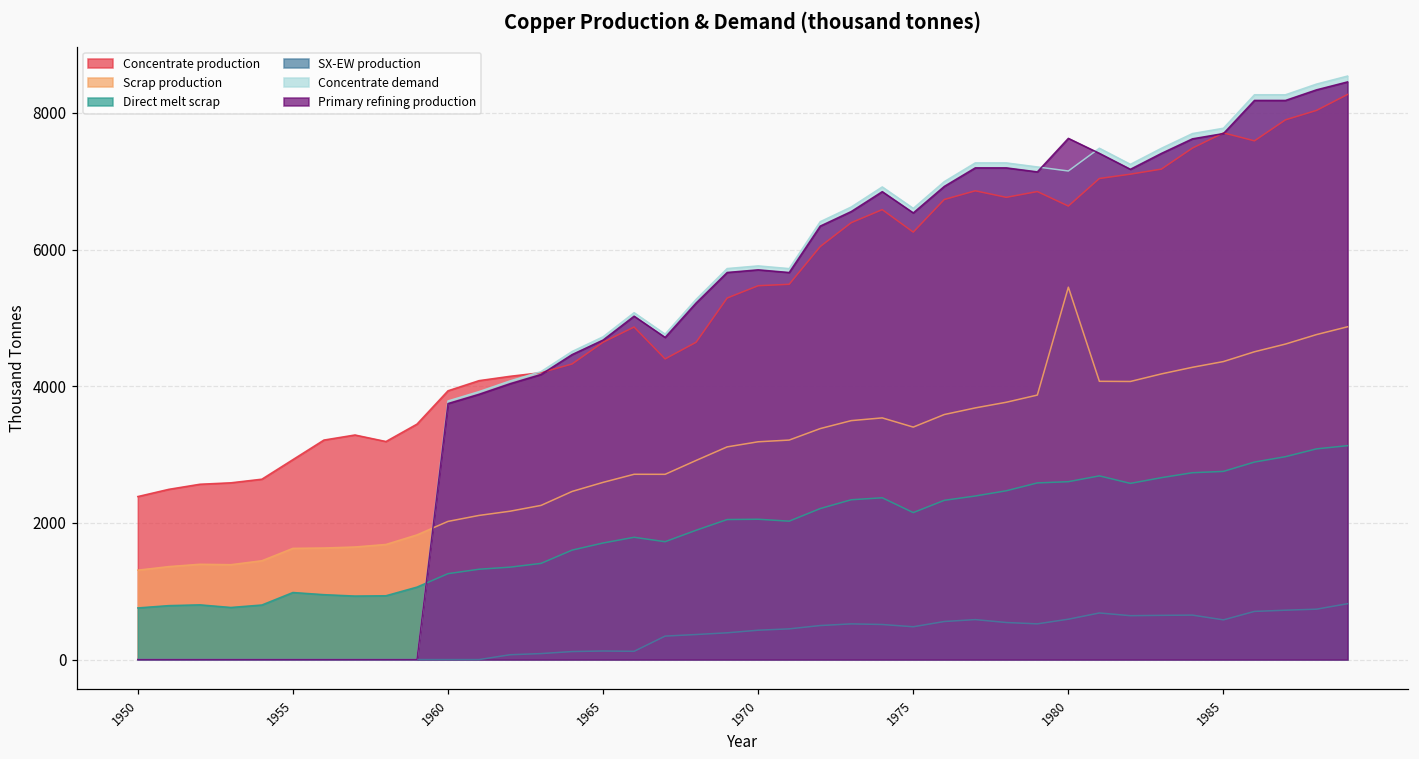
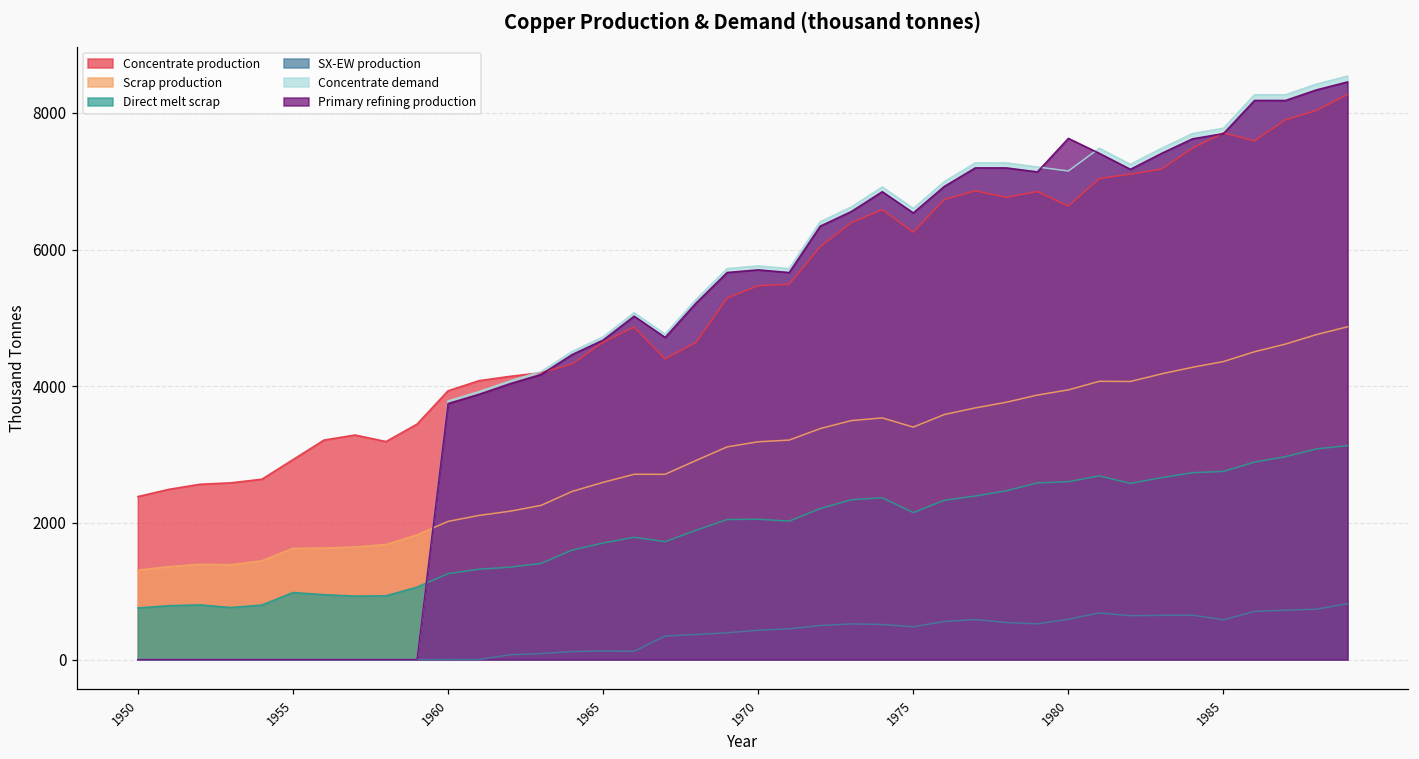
Scrap production, 1980: 5400 -> 3900
